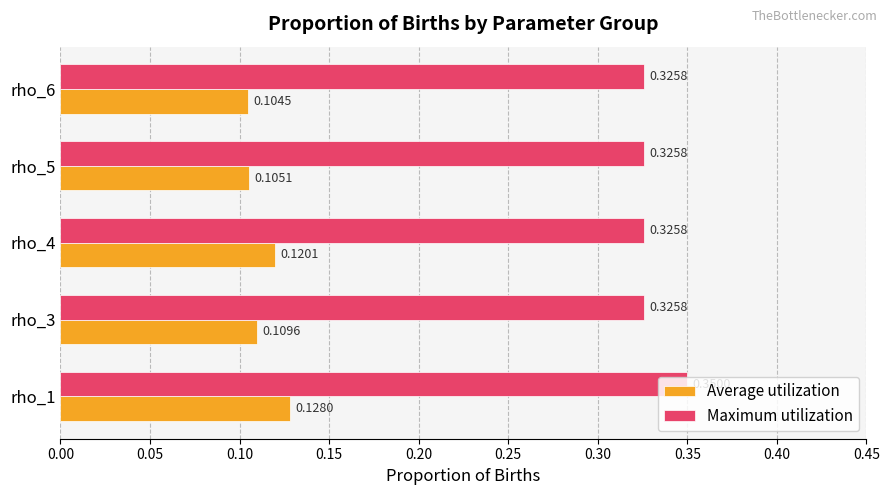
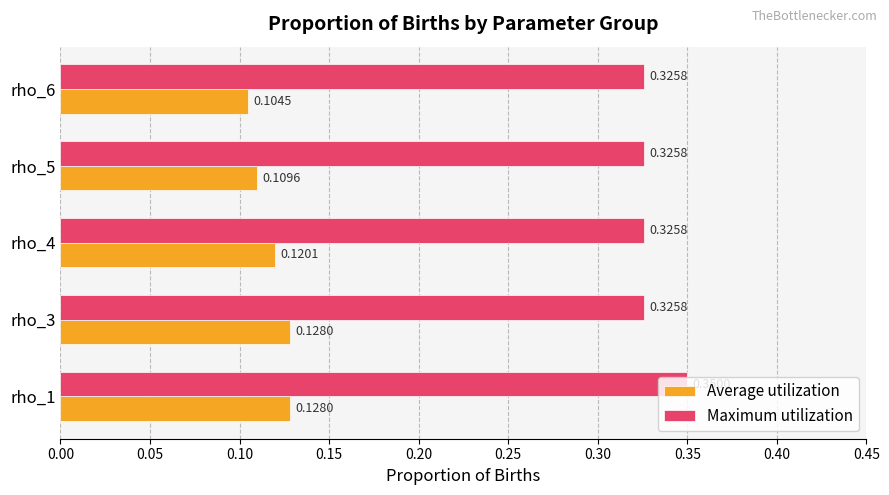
Average utilization, rho_5: 0.1051 -> 0.1096
Average utilization, rho_3: 0.1096 -> 0.1280
